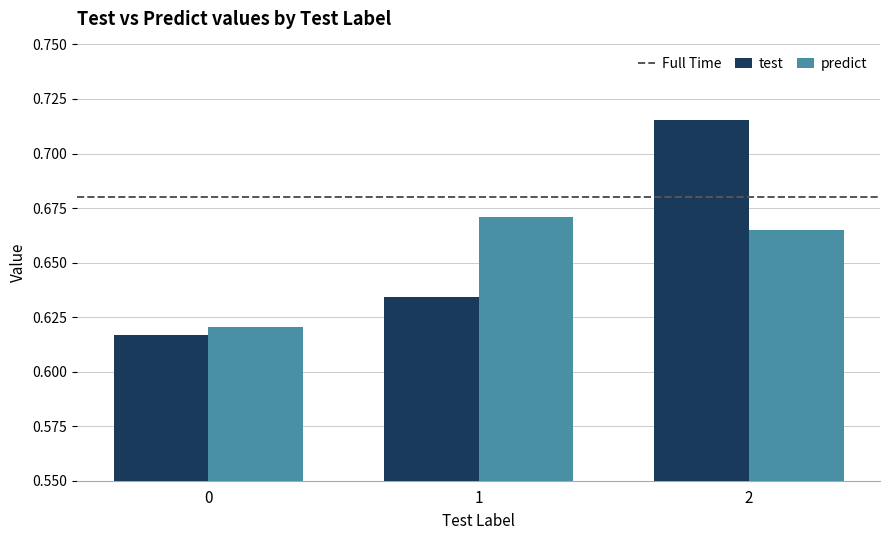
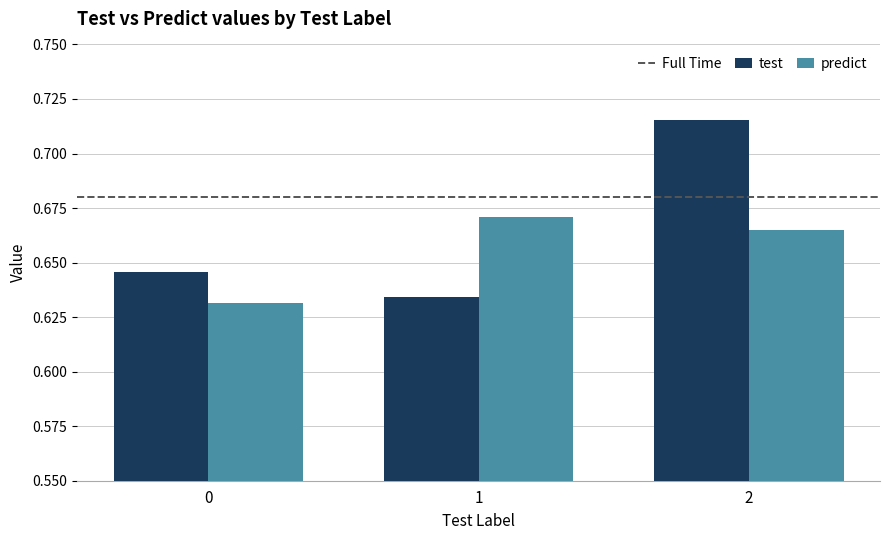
test, 0: 0.617 -> 0.646
predict, 0: 0.621 -> 0.632
